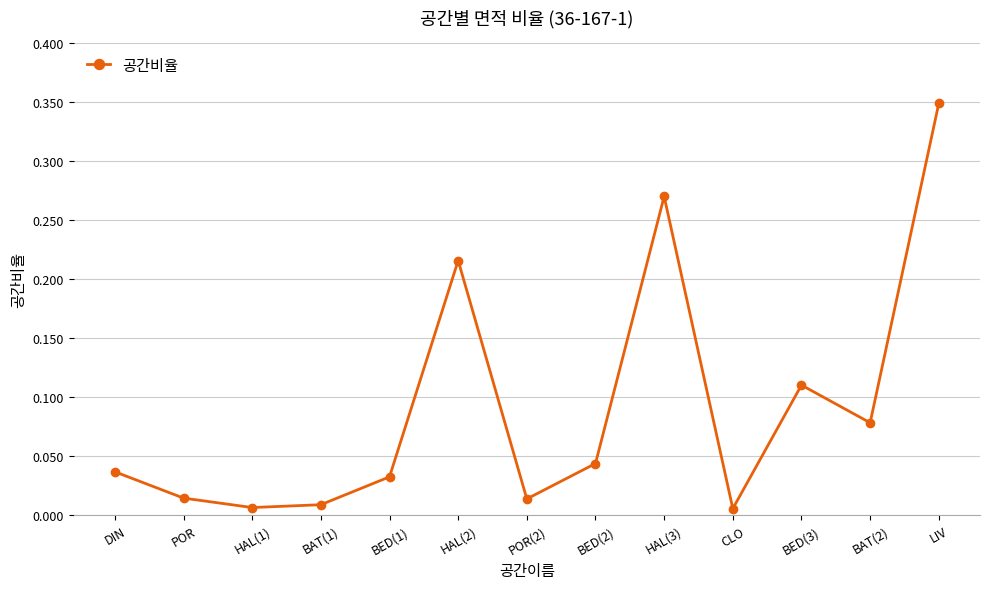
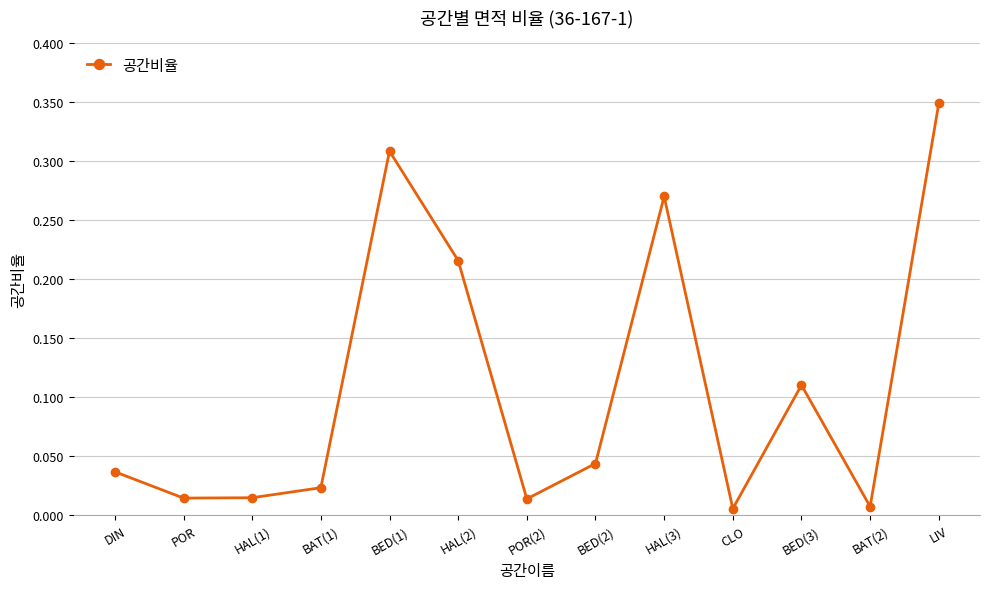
HAL(1): 0.007 -> 0.015
BAT(1): 0.009 -> 0.023
BED(1): 0.033 -> 0.308
BAT(2): 0.078 -> 0.007
